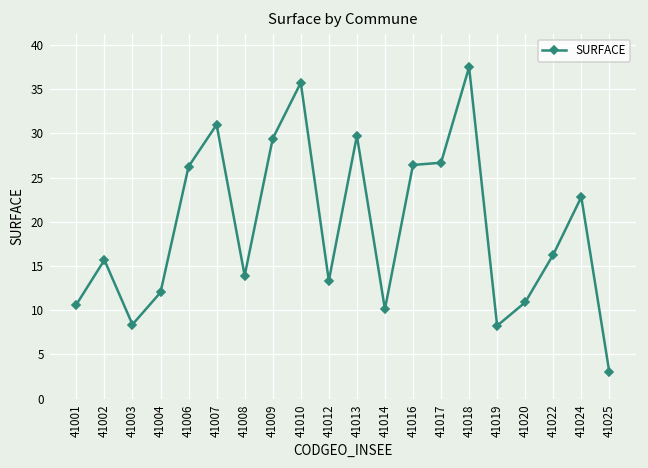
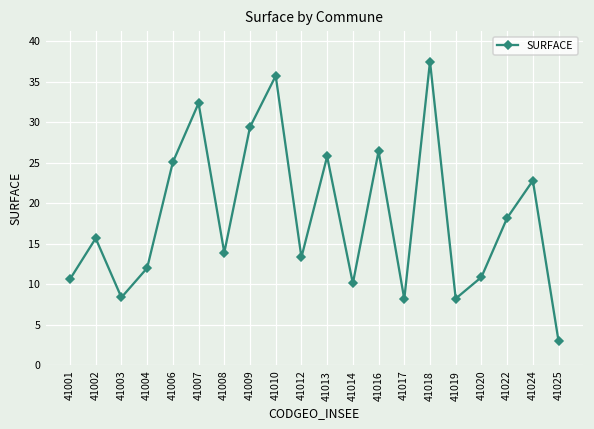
41006: 26 -> 25
41007: 31 -> 32
41013: 30 -> 26
41017: 27 -> 8
41022: 16 -> 18
